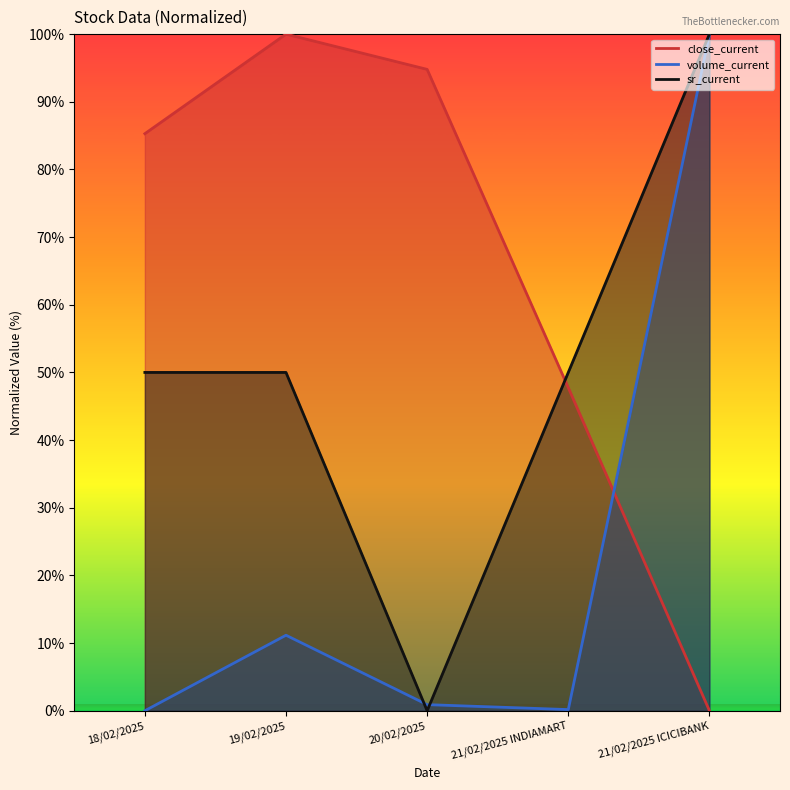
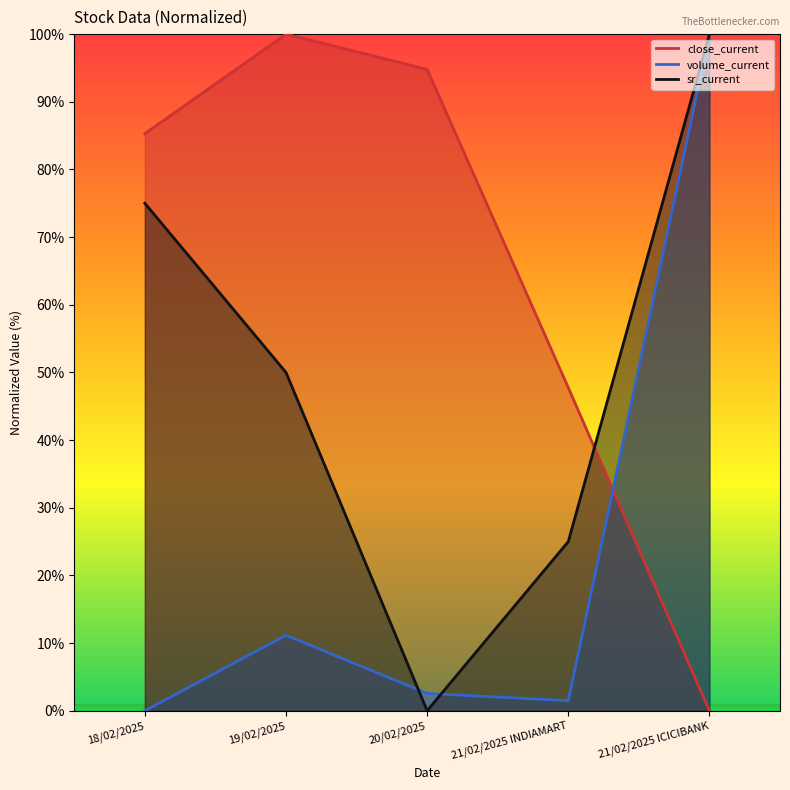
sr_current, 18/02/2025: 50% -> 75%
volume_current, 20/02/2025: 1% -> 3%
volume_current, 21/02/2025 INDIAMART: 0% -> 1%
sr_current, 21/02/2025 INDIAMART: 50% -> 25%
